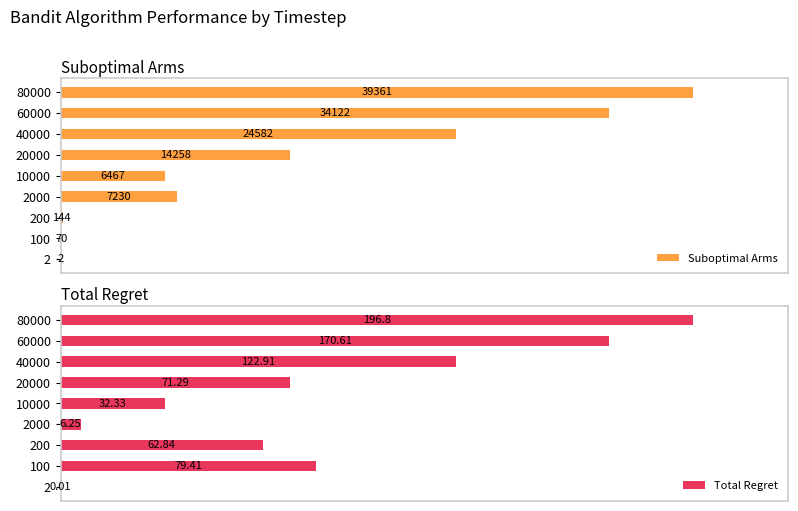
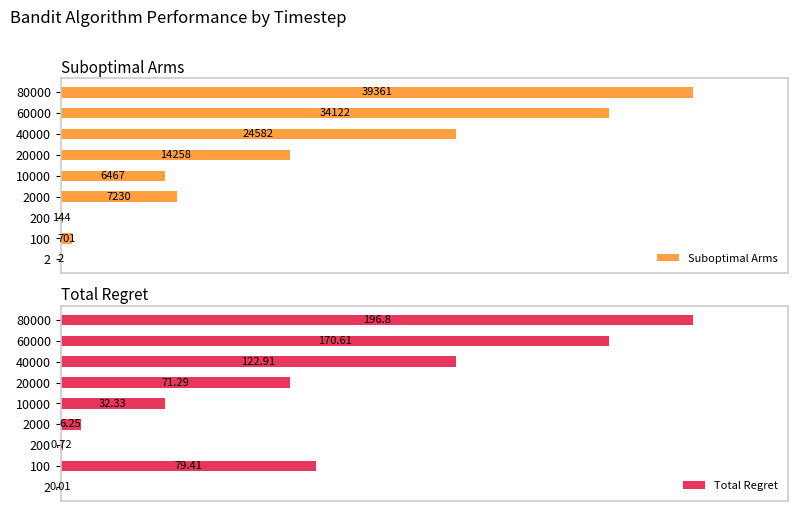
Suboptimal Arms, 100: 70 -> 701
Total Regret, 200: 62.84 -> 0.72
